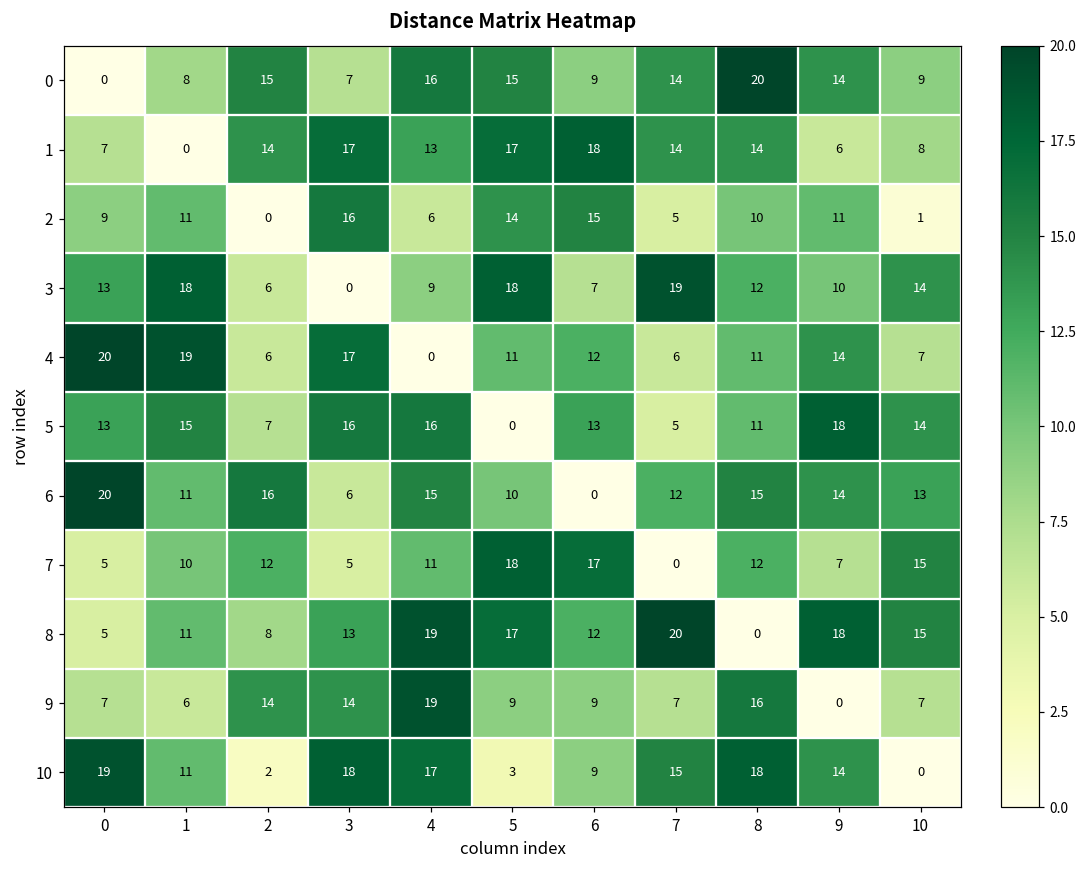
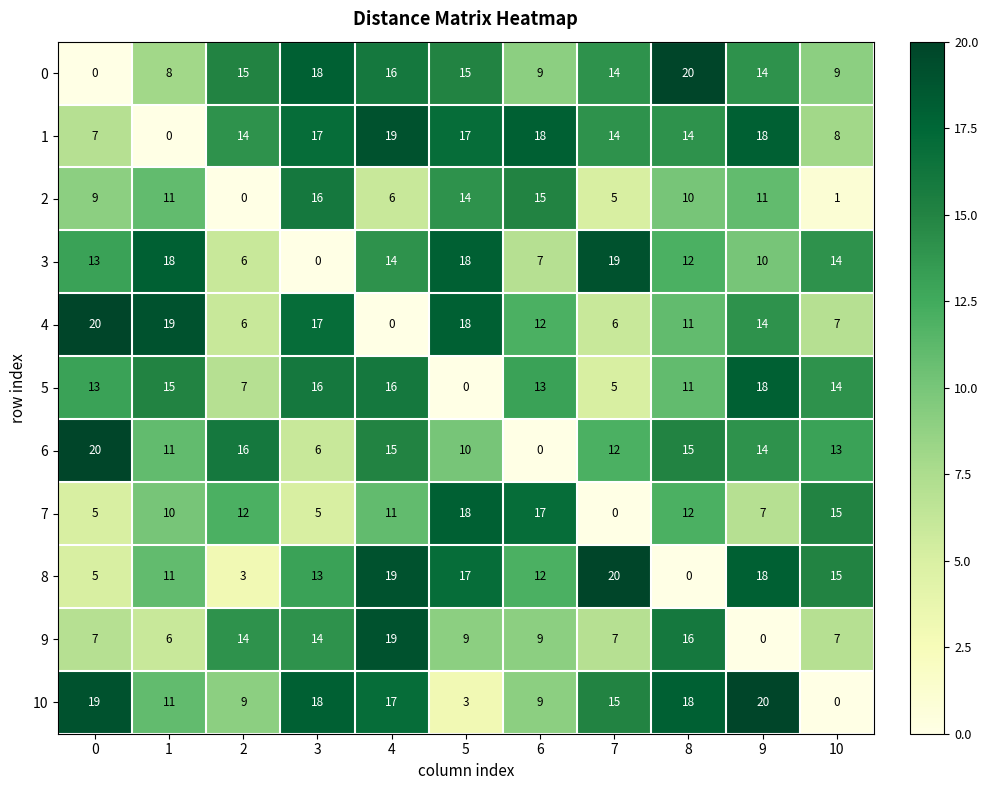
0, 3: 7 -> 18
1, 4: 13 -> 19
1, 9: 6 -> 18
3, 4: 9 -> 14
4, 5: 11 -> 18
8, 2: 8 -> 3
10, 2: 2 -> 9
10, 9: 14 -> 20
